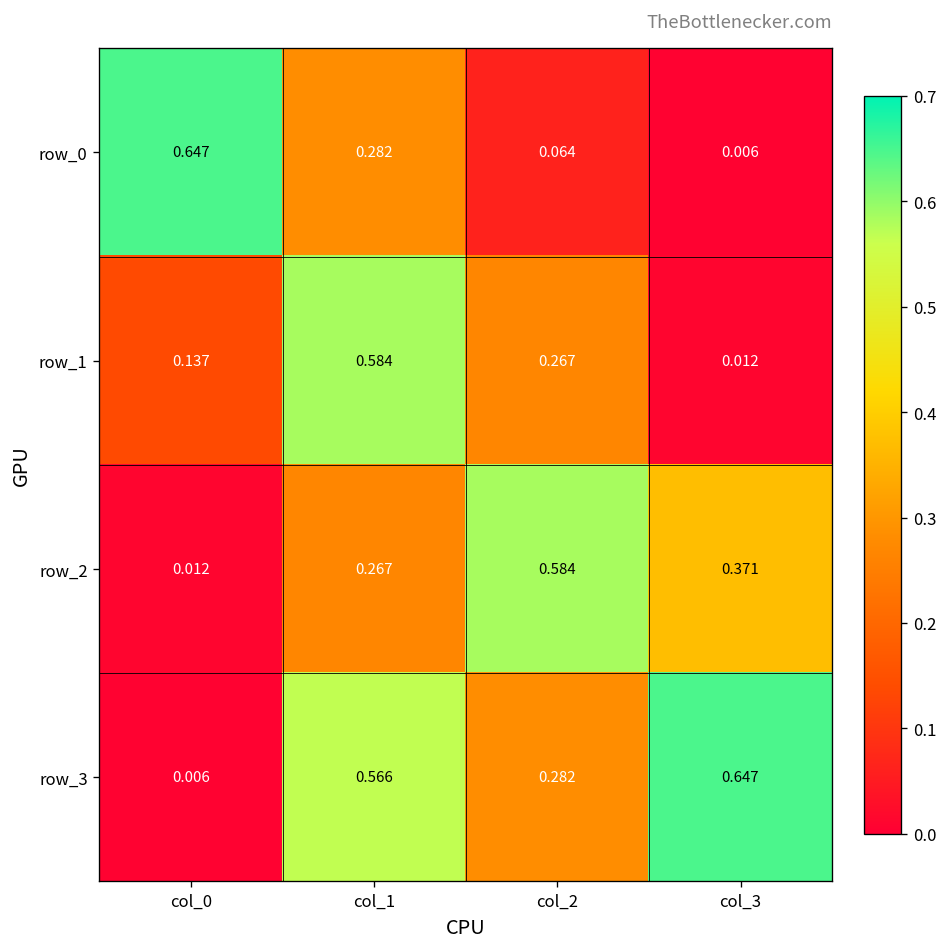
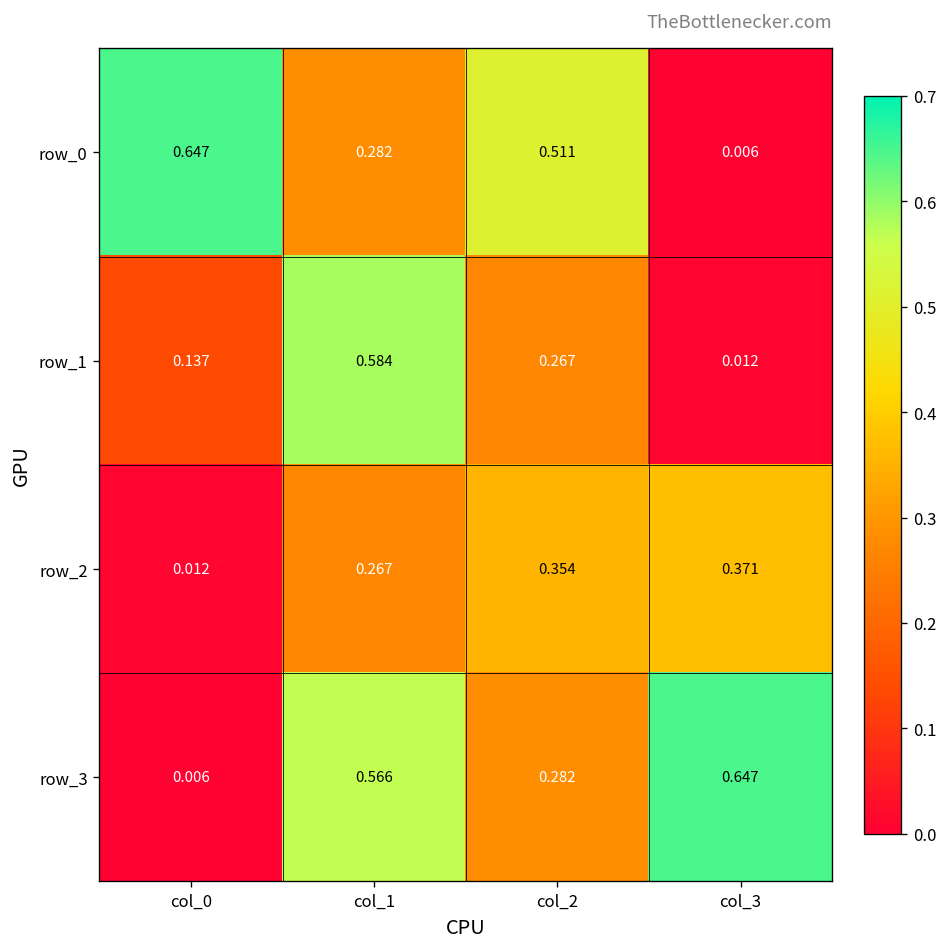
row_0, col_2: 0.064 -> 0.511
row_2, col_2: 0.584 -> 0.354
